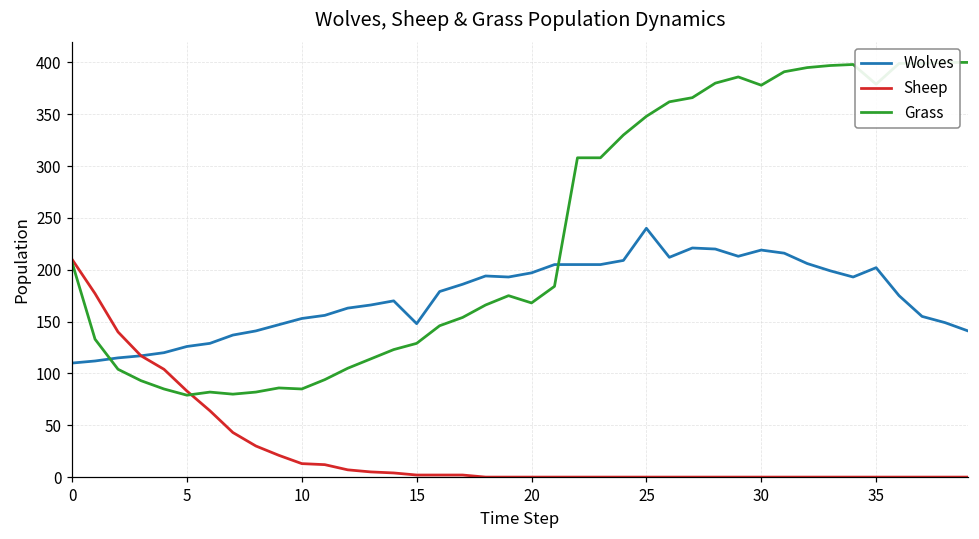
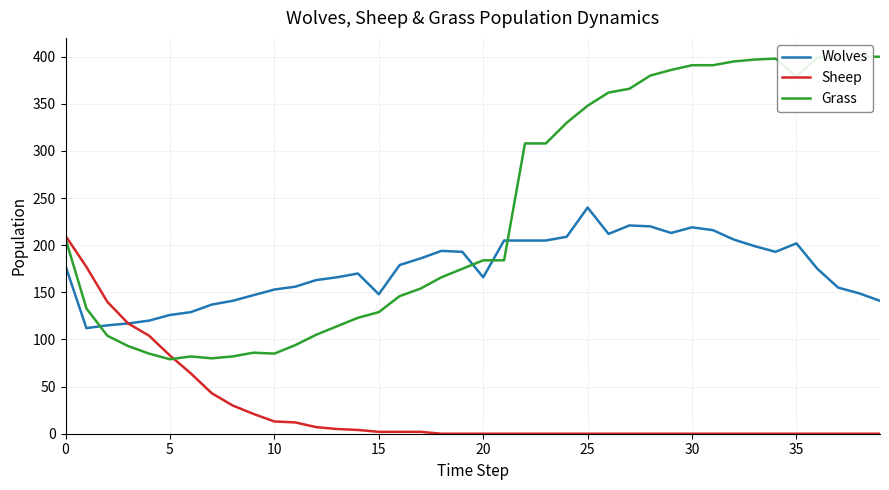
Wolves, 0: 110 -> 180
Wolves, 20: 200 -> 170
Grass, 20: 170 -> 180
Grass, 30: 380 -> 390
